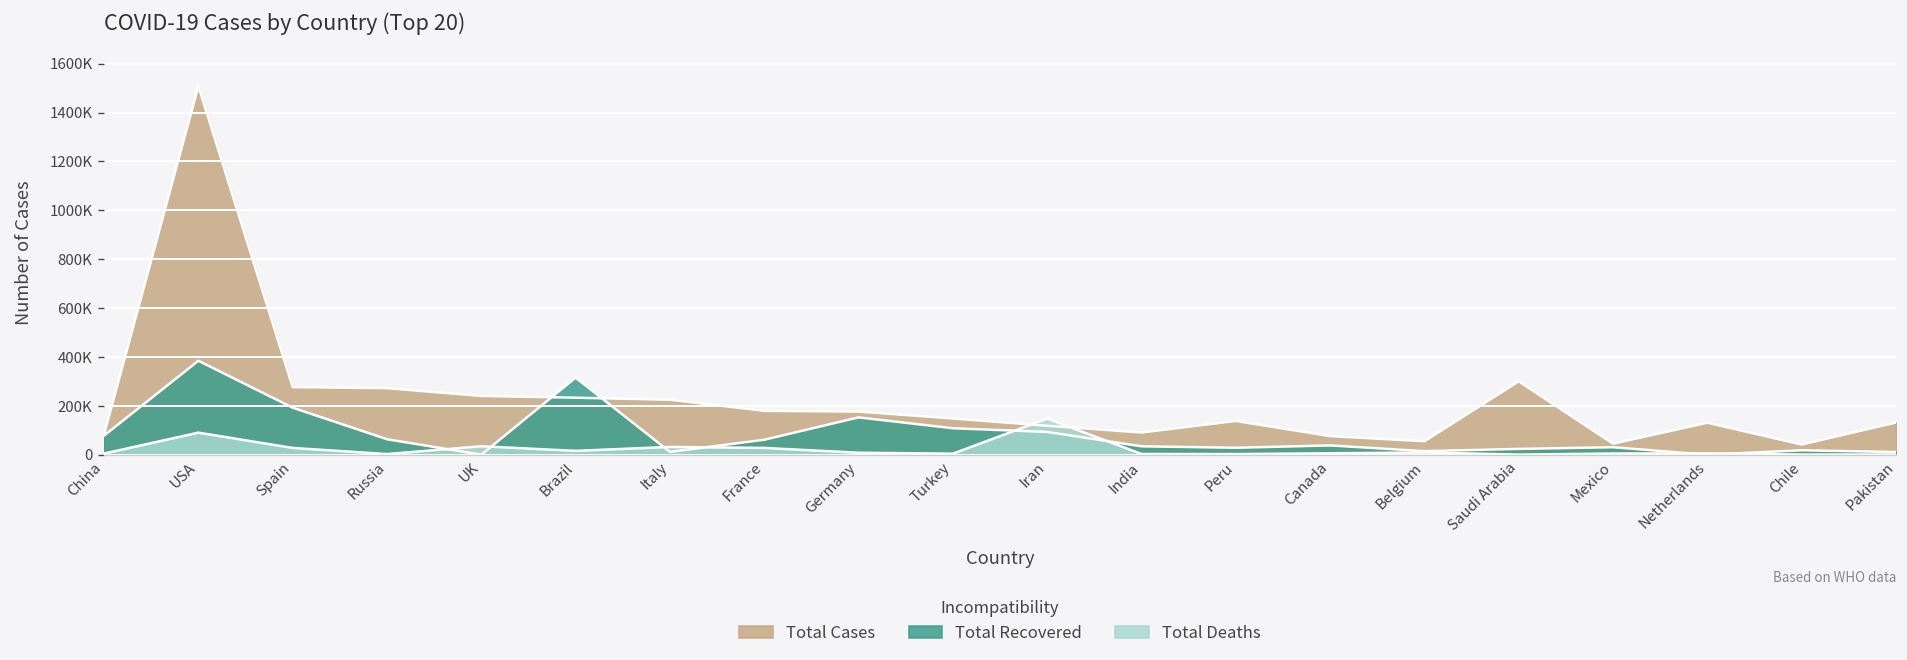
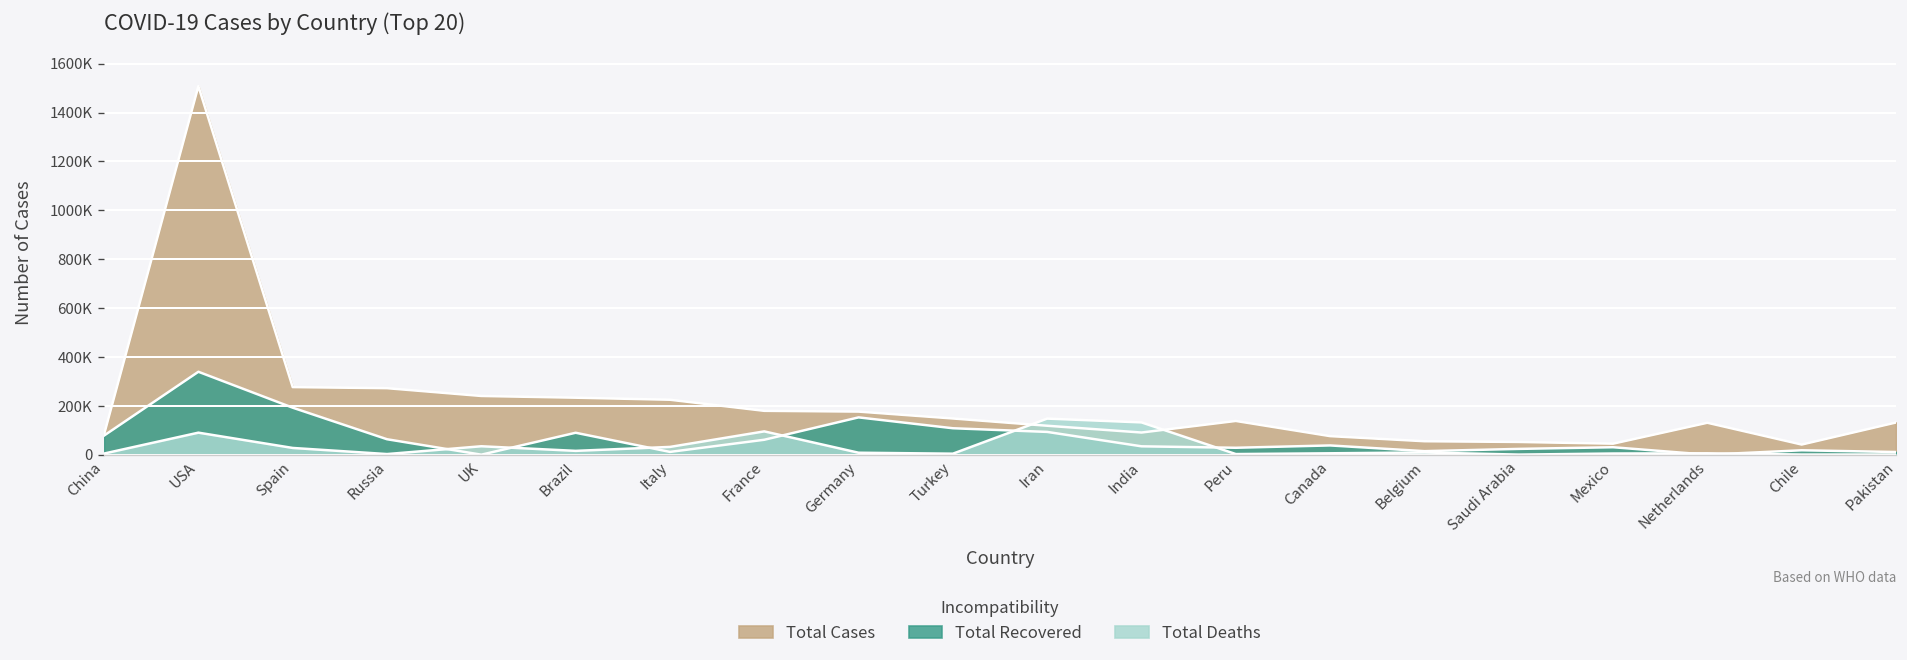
Total Recovered, USA: 380000 -> 340000
Total Recovered, Brazil: 320000 -> 90000
Total Deaths, France: 30000 -> 100000
Total Deaths, India: 0 -> 130000
Total Cases, Saudi Arabia: 300000 -> 50000
